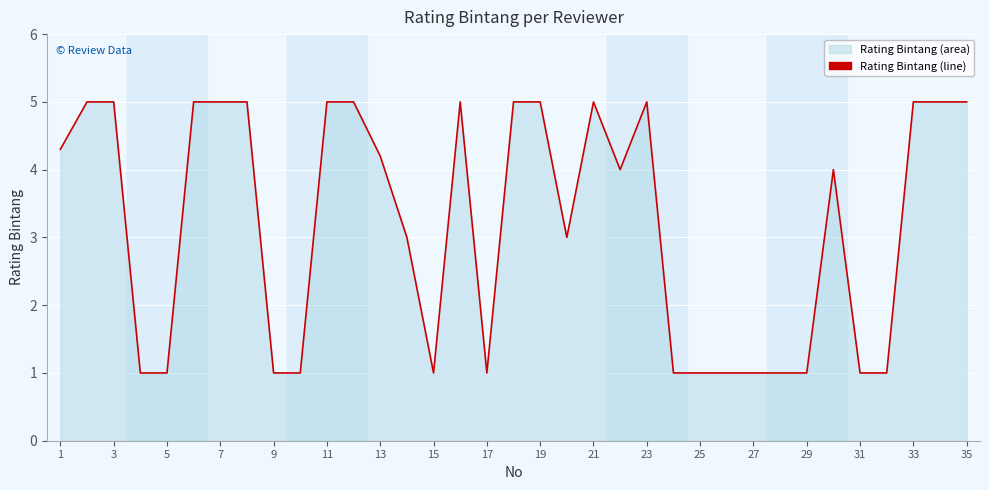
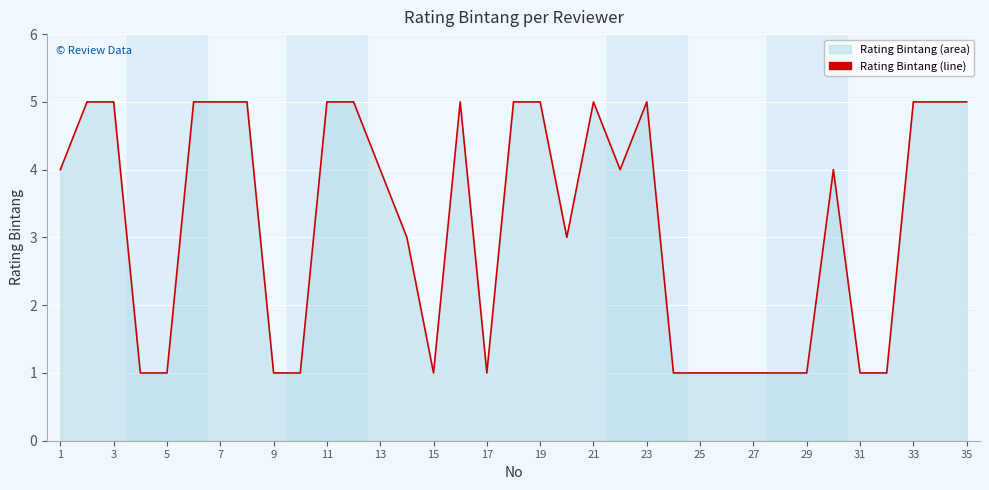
1: 4.3 -> 4.0
13: 4.2 -> 4.0
